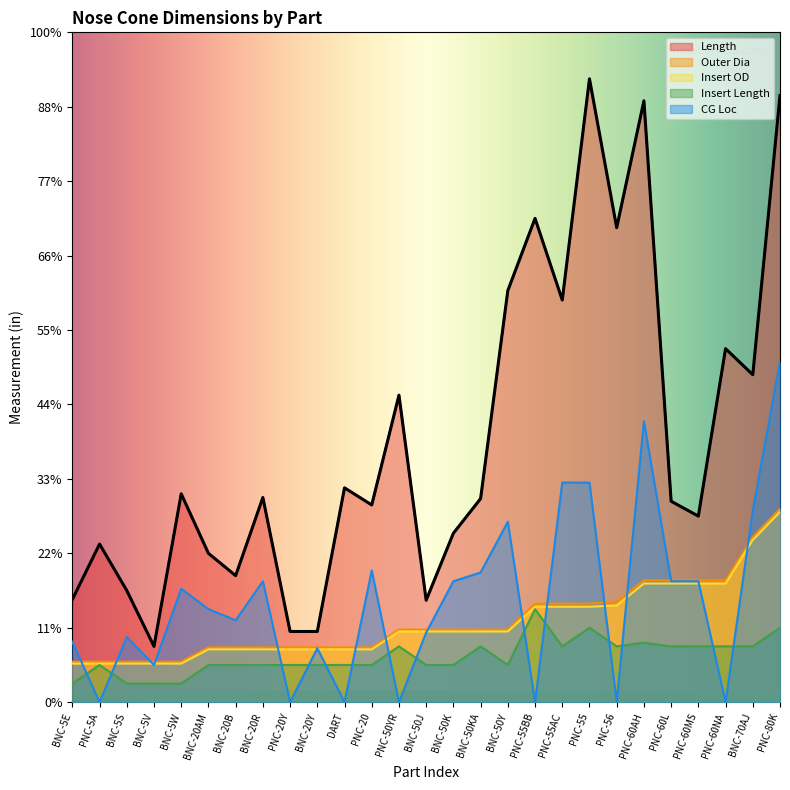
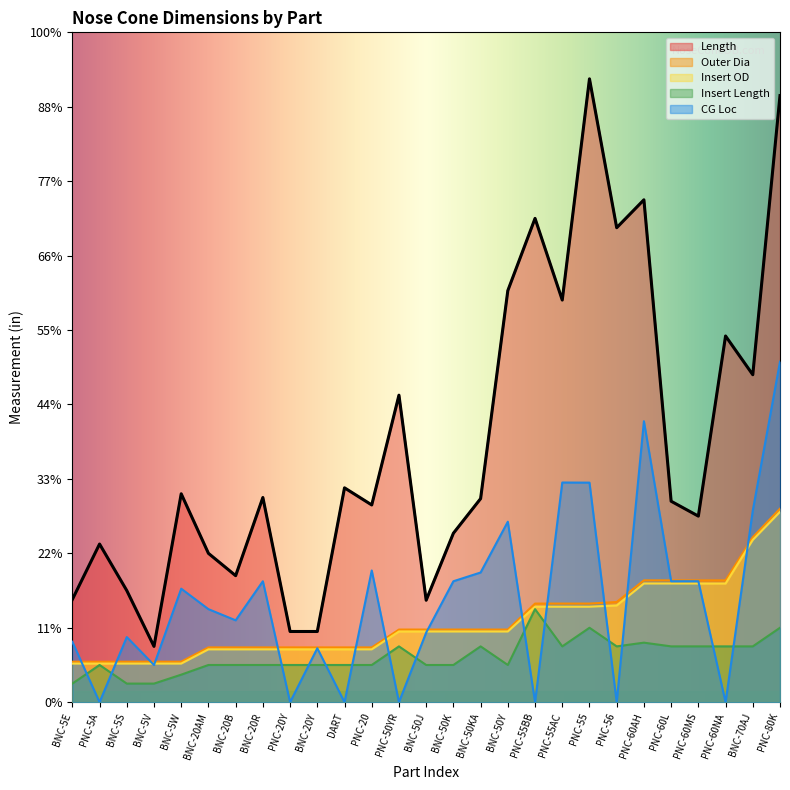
Insert Length, BNC-5W: 3% -> 4%
Length, PNC-60AH: 90% -> 75%
Length, PNC-60NA: 53% -> 55%
